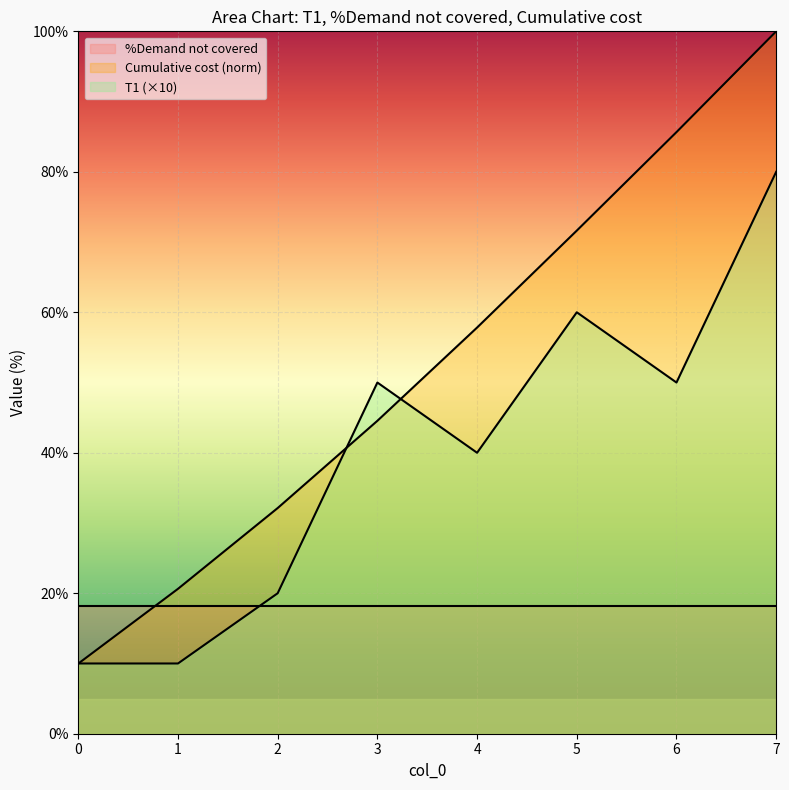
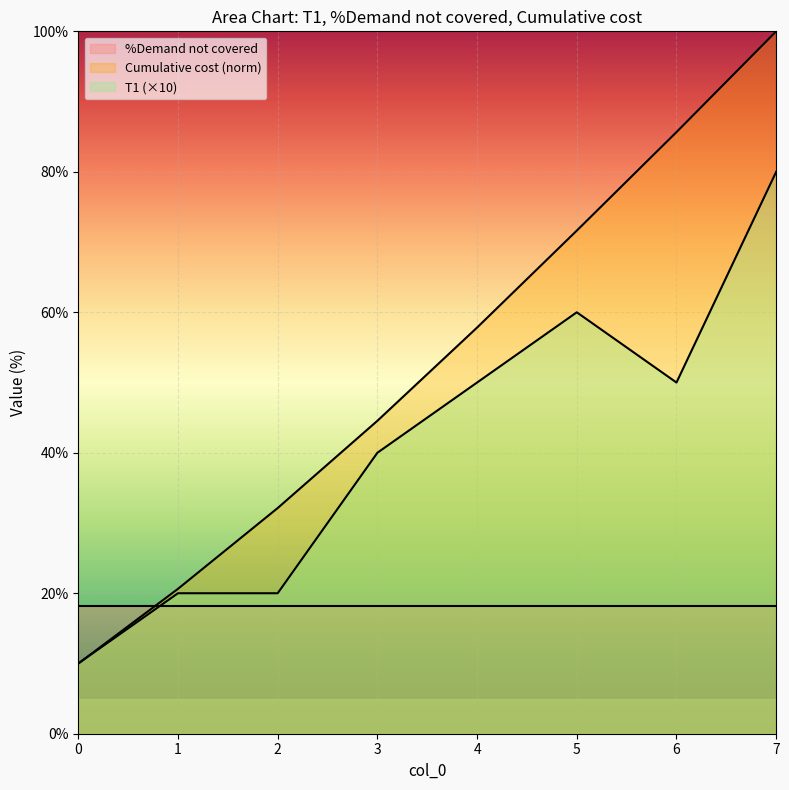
T1 (×10), 1: 10% -> 20%
T1 (×10), 3: 50% -> 40%
T1 (×10), 4: 40% -> 50%
